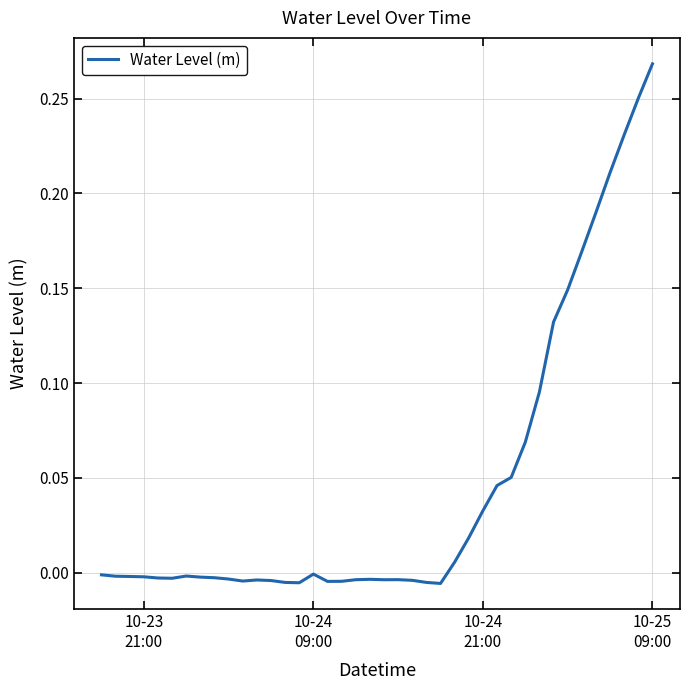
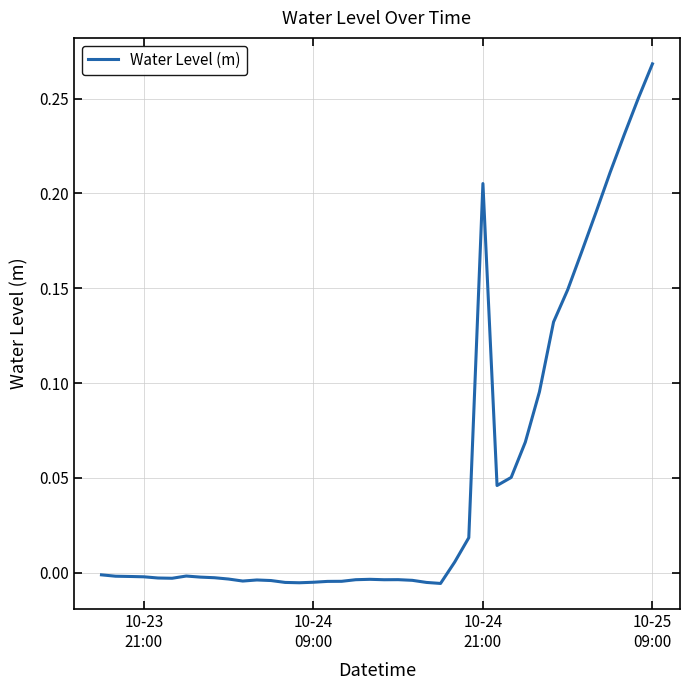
10-24 09:00: -0.001 -> -0.005
10-24 21:00: 0.033 -> 0.205
